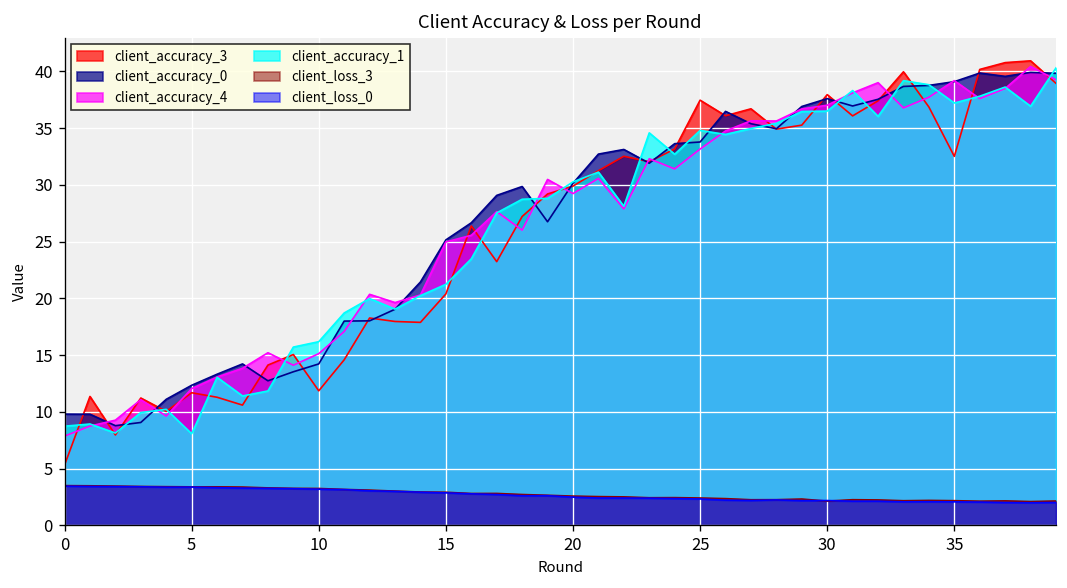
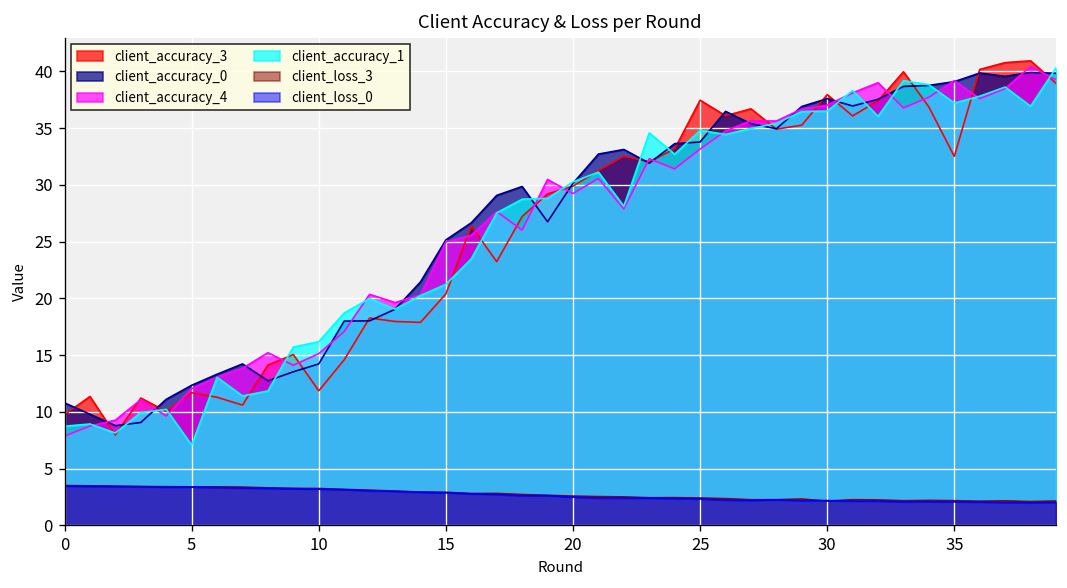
client_accuracy_3, 0: 5 -> 10
client_accuracy_0, 0: 10 -> 11
client_accuracy_1, 5: 8 -> 7
